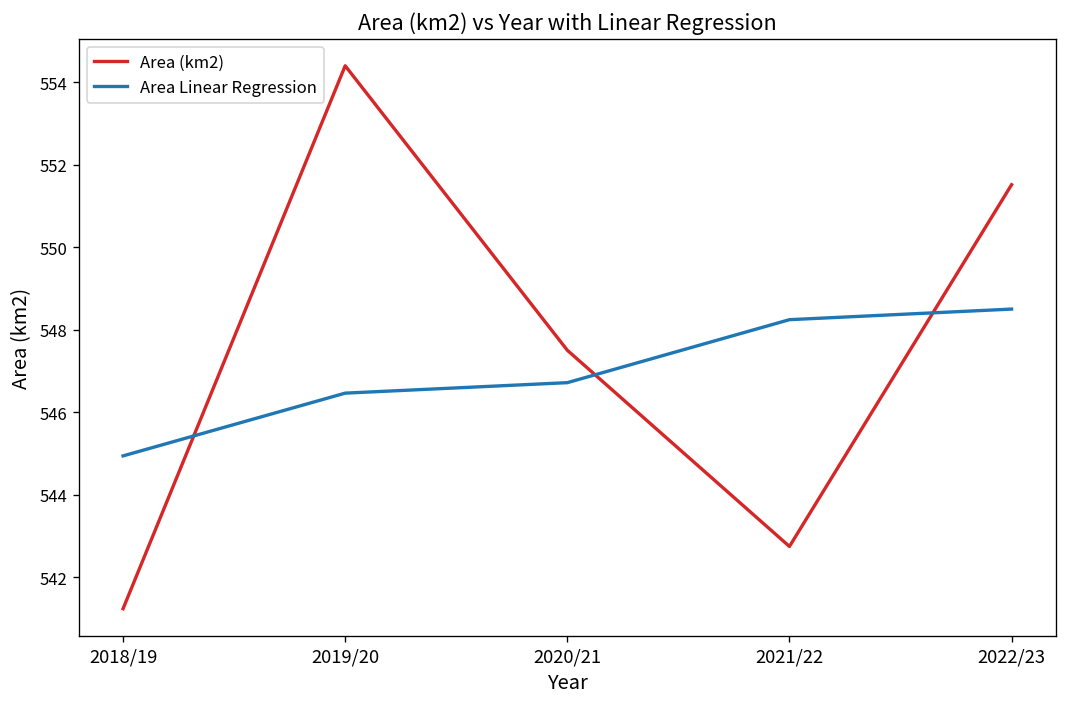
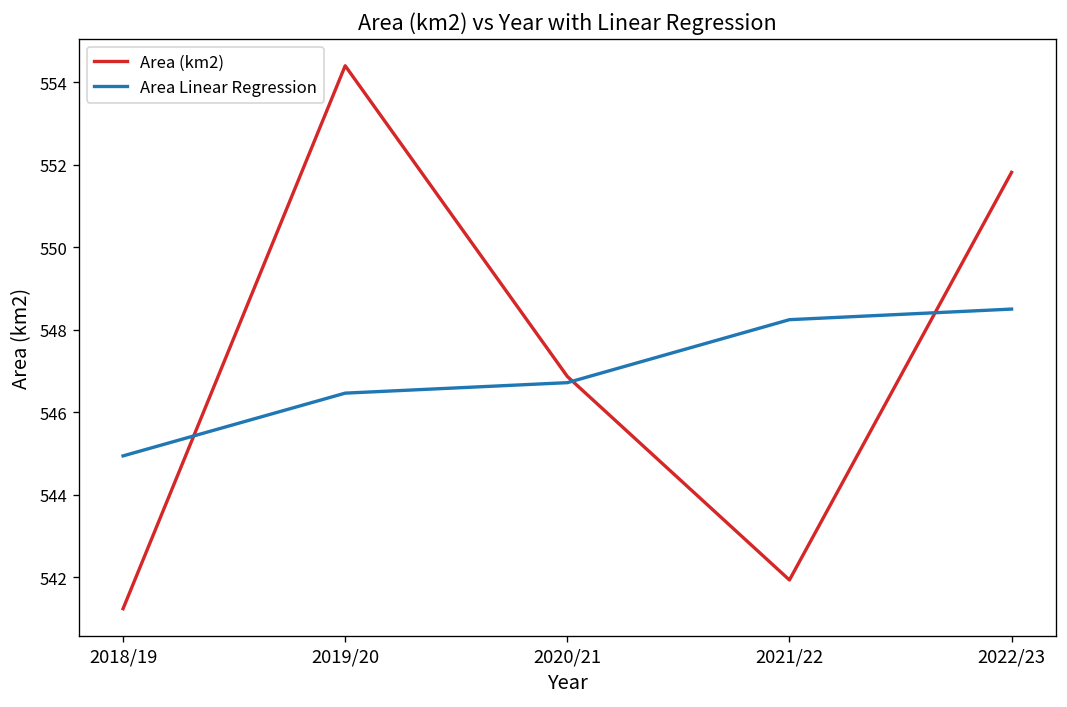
Area (km2), 2020/21: 547.5 -> 546.9
Area (km2), 2021/22: 542.7 -> 541.9
Area (km2), 2022/23: 551.5 -> 551.8
